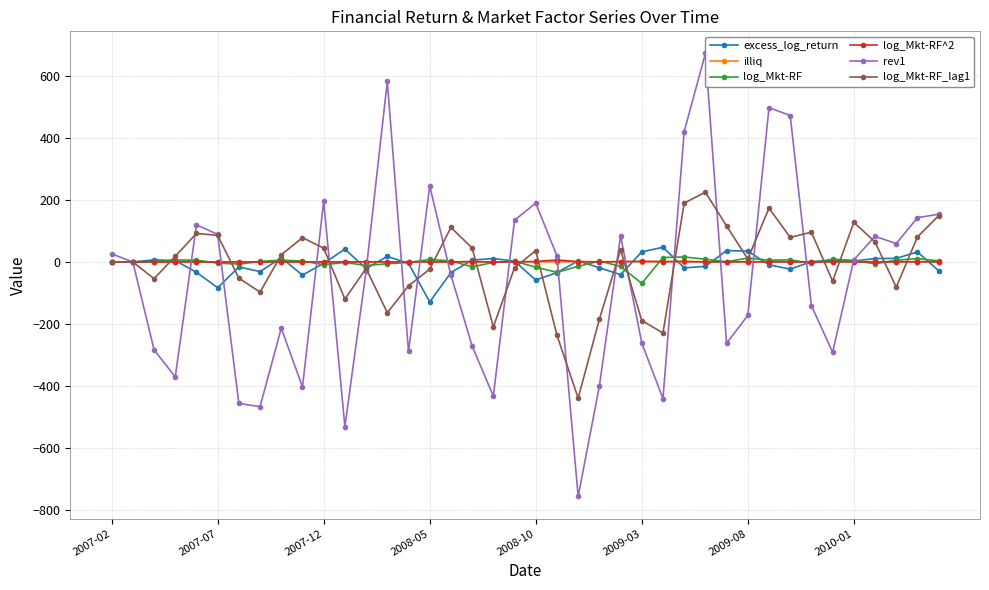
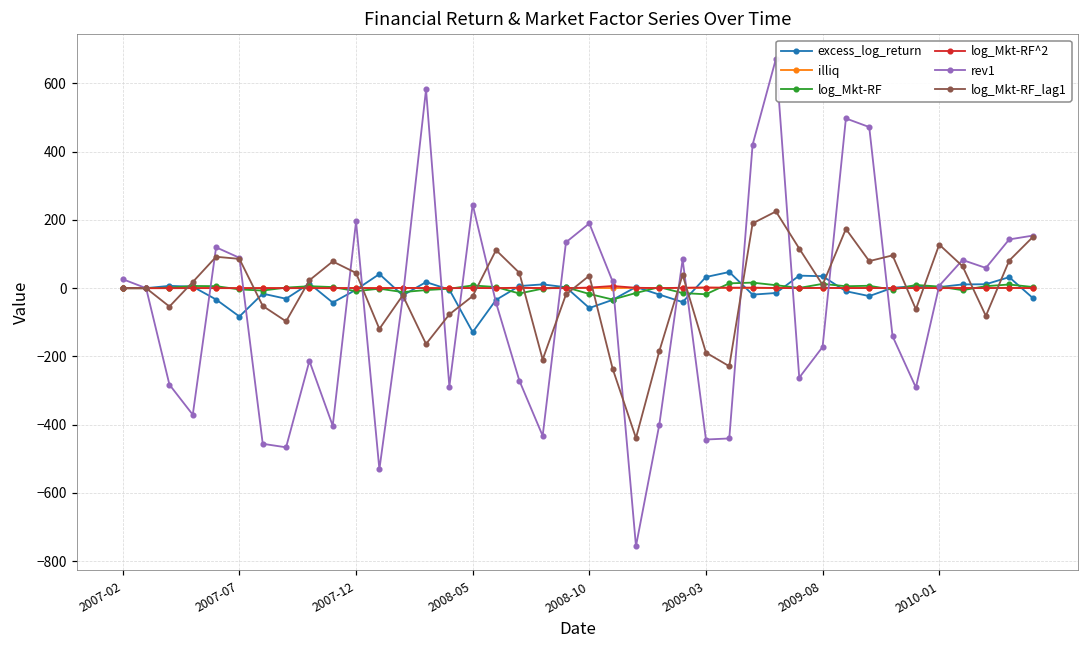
log_Mkt-RF, 2009-03: -70 -> -20
rev1, 2009-03: -260 -> -440
